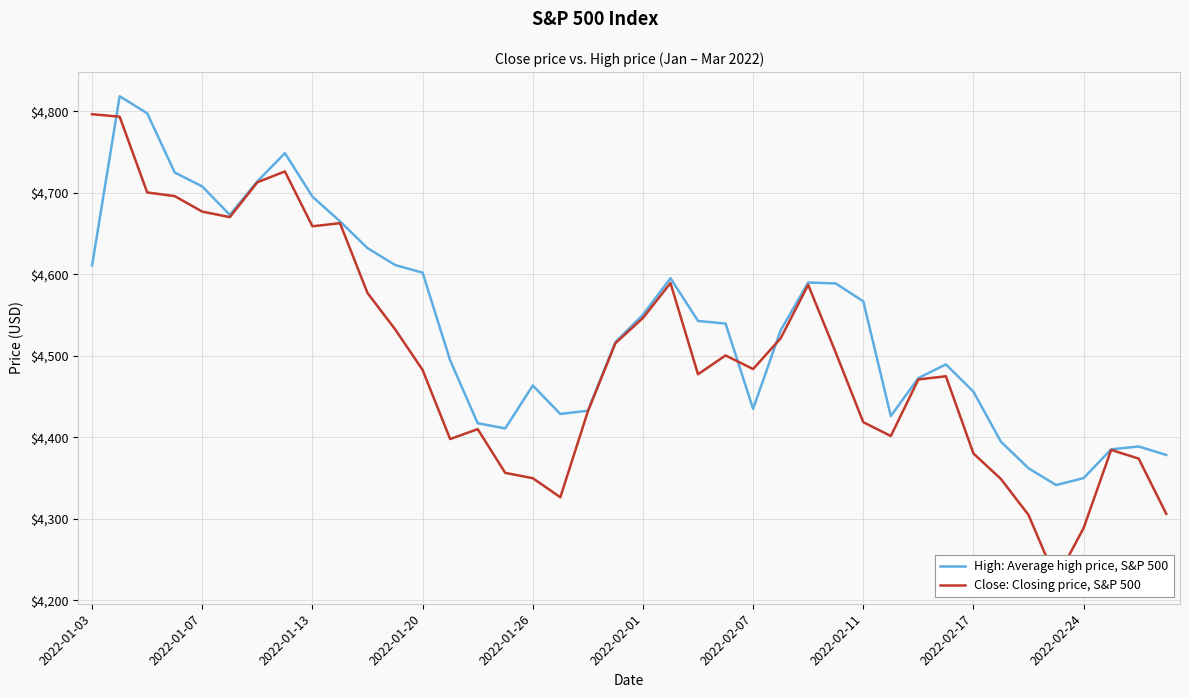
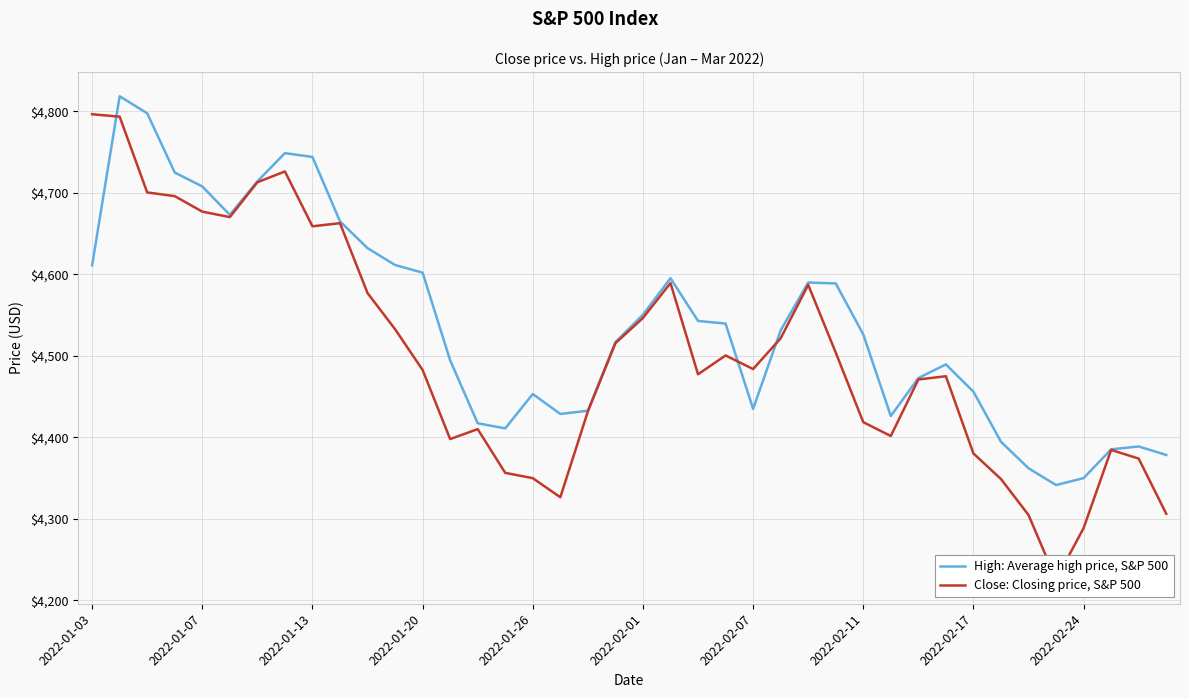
High: Average high price, S&P 500, 2022-01-13: $4,700 -> $4,740
High: Average high price, S&P 500, 2022-01-26: $4,460 -> $4,450
High: Average high price, S&P 500, 2022-02-11: $4,570 -> $4,530
